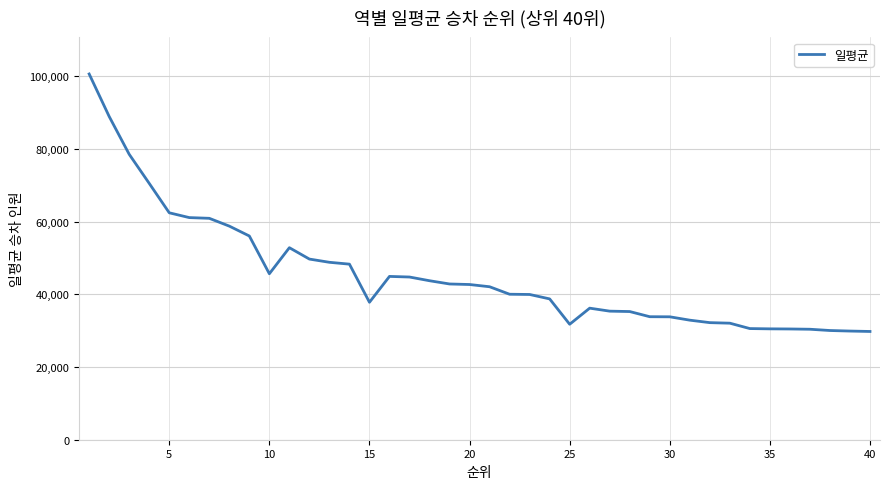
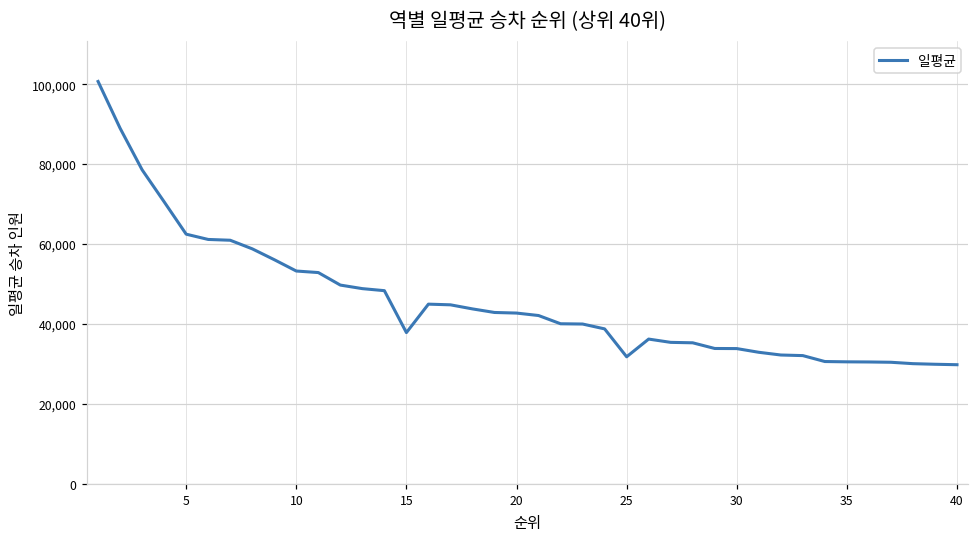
10: 46,000 -> 53,000
